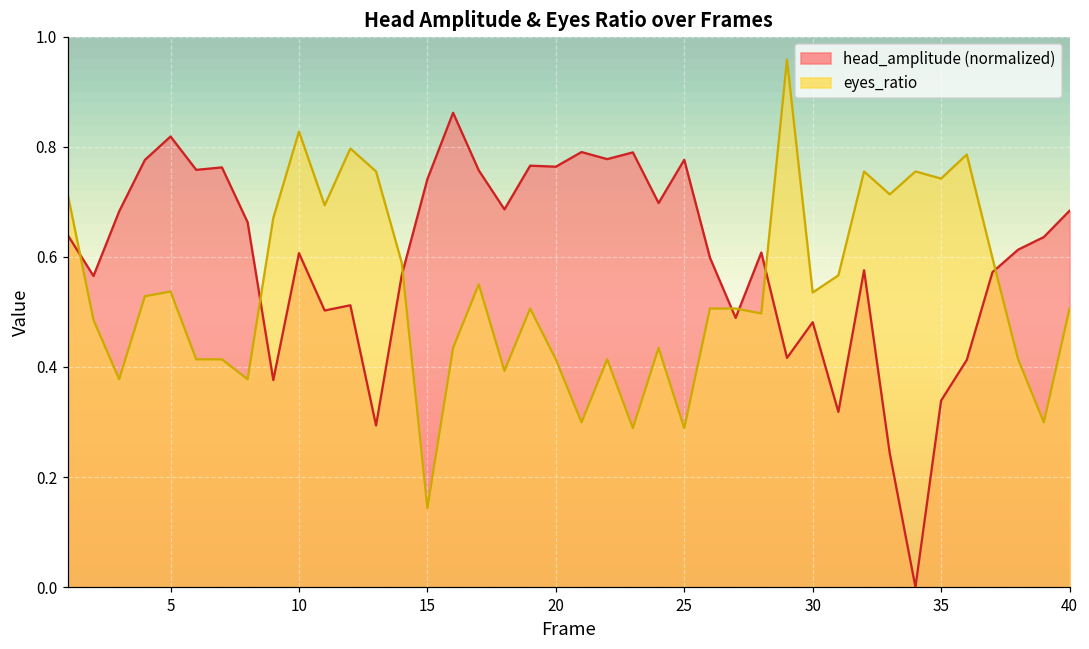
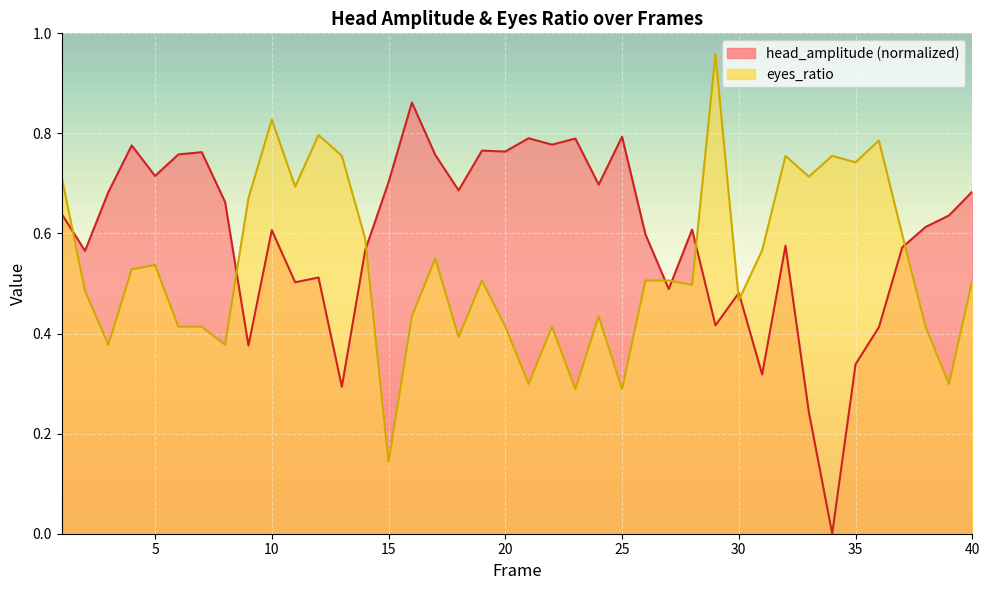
head_amplitude (normalized), 5: 0.82 -> 0.72
head_amplitude (normalized), 15: 0.74 -> 0.70
head_amplitude (normalized), 25: 0.78 -> 0.79
eyes_ratio, 30: 0.54 -> 0.47
